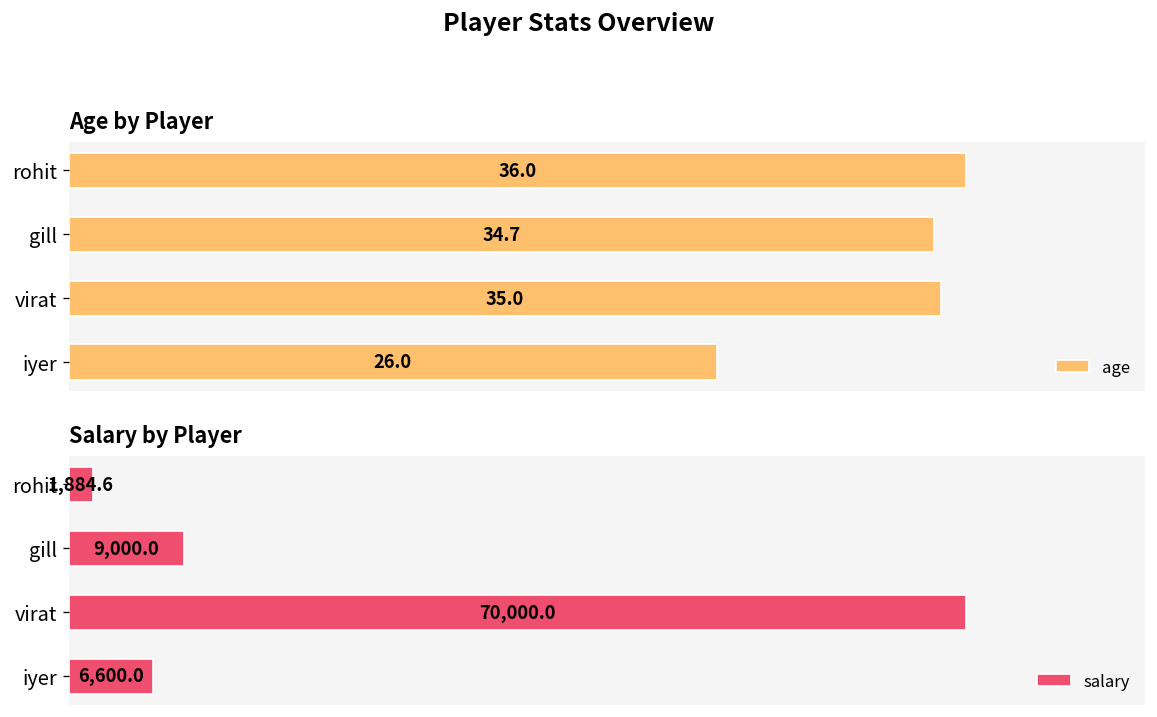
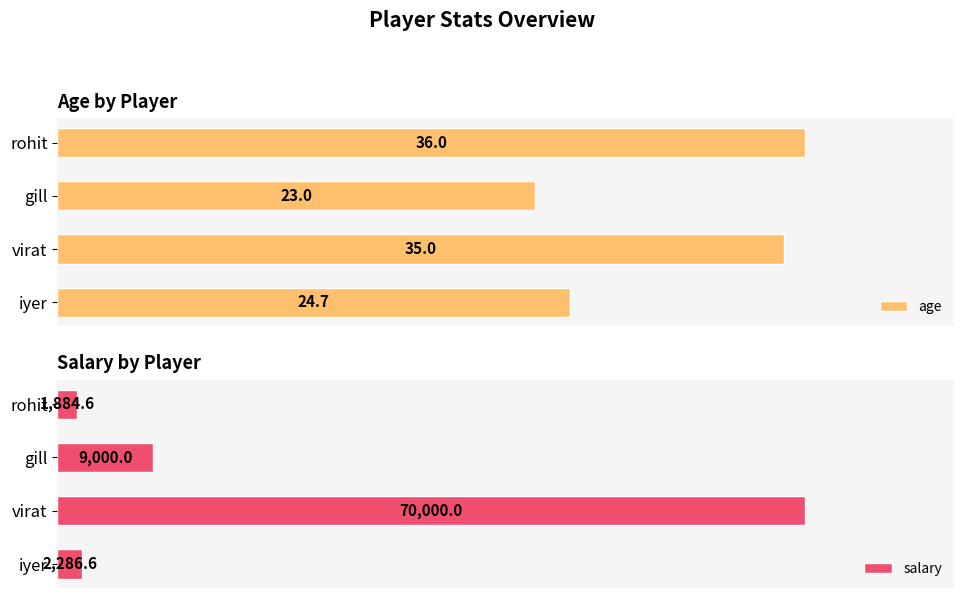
Age by Player, gill: 34.7 -> 23.0
Age by Player, iyer: 26.0 -> 24.7
Salary by Player, iyer: 6,600.0 -> 2,286.6
